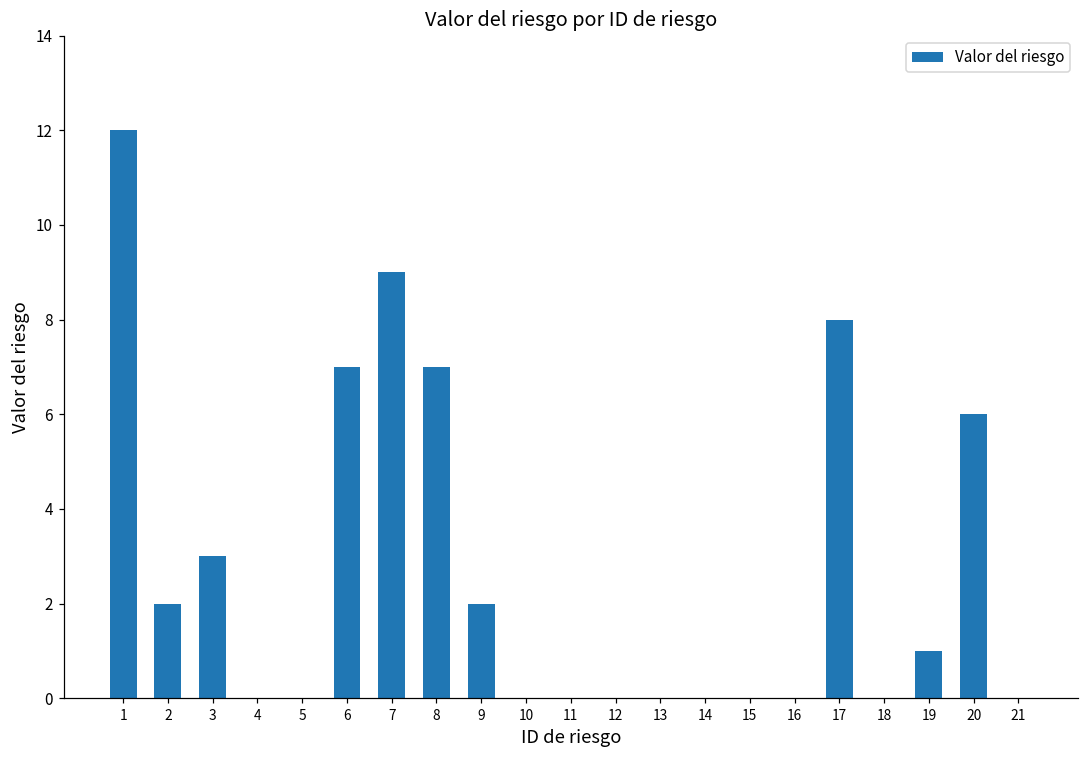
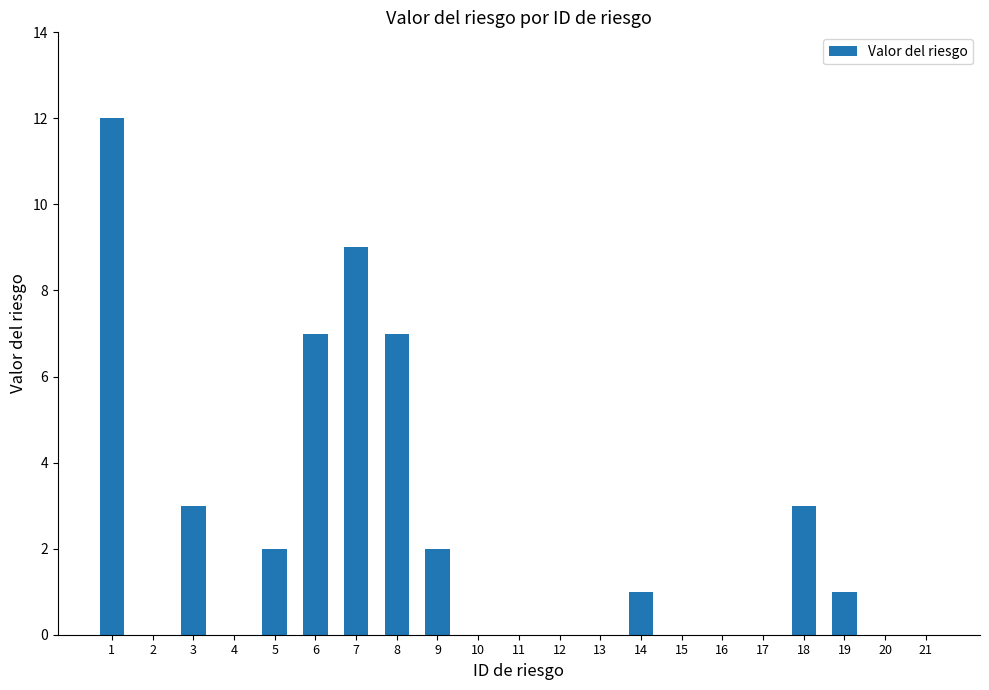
2: 2 -> 0
5: 0 -> 2
14: 0 -> 1
17: 8 -> 0
18: 0 -> 3
20: 6 -> 0
